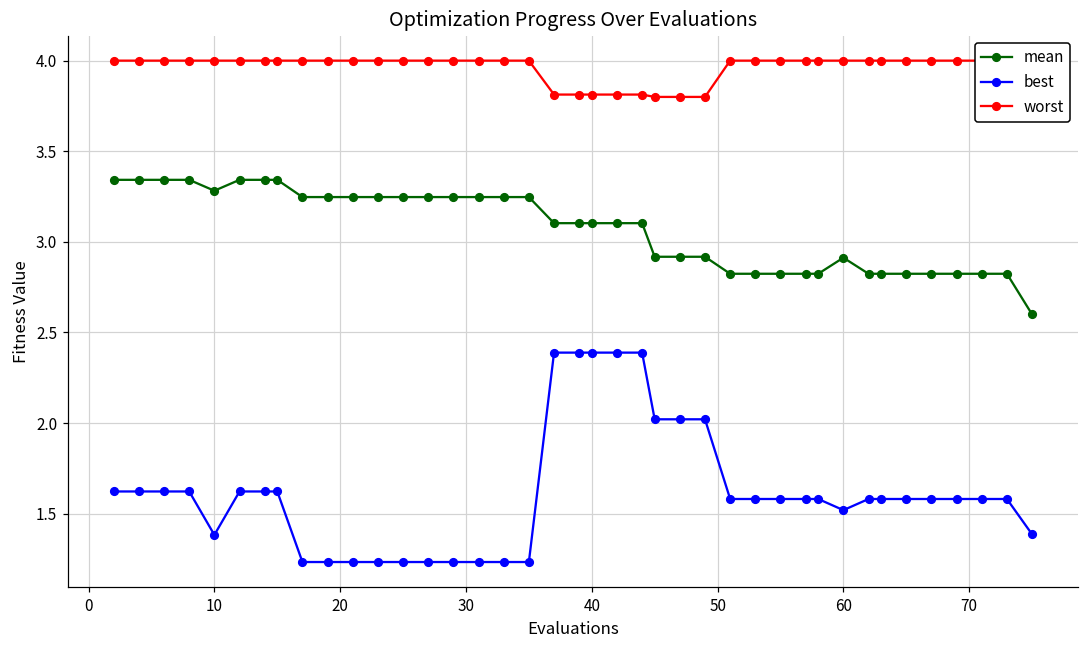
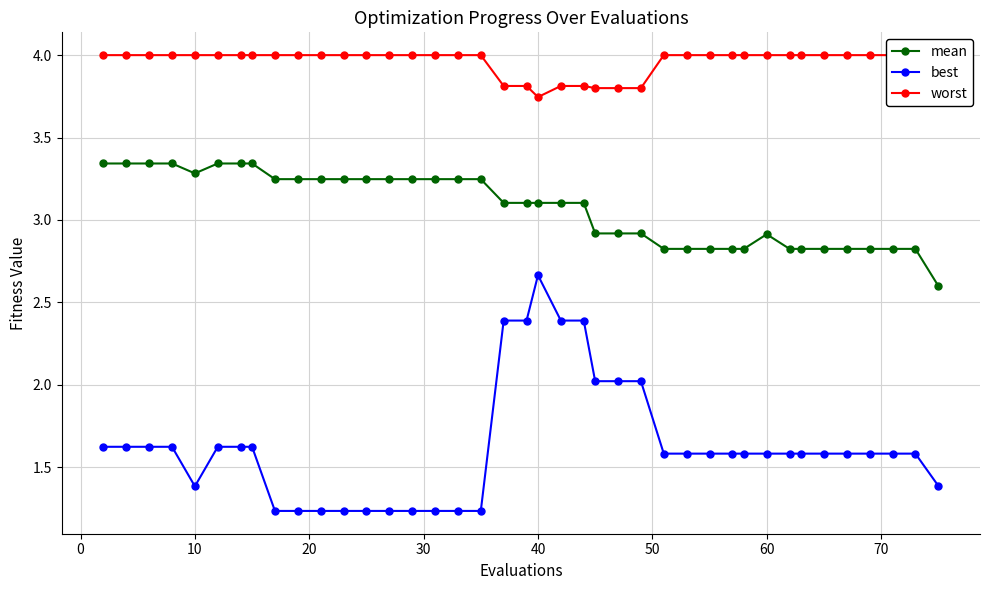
best, 40: 2.39 -> 2.66
worst, 40: 3.81 -> 3.75
best, 60: 1.52 -> 1.58
